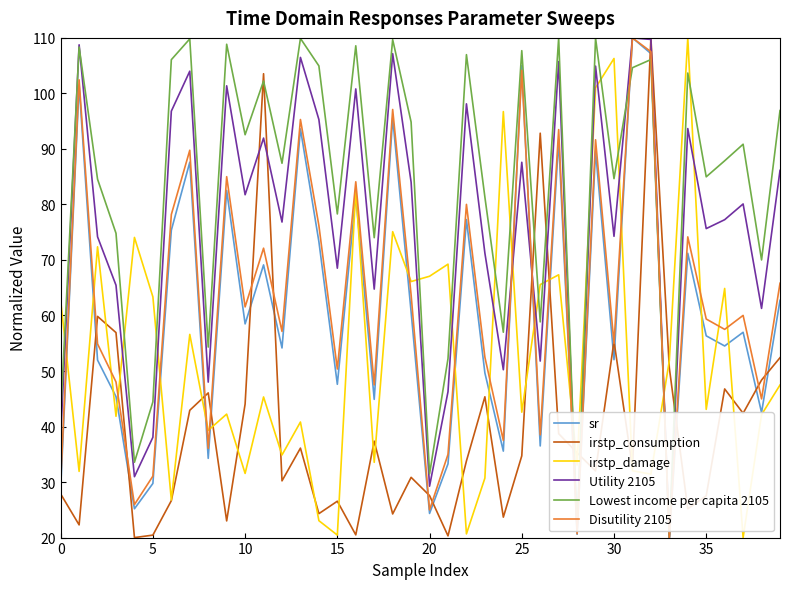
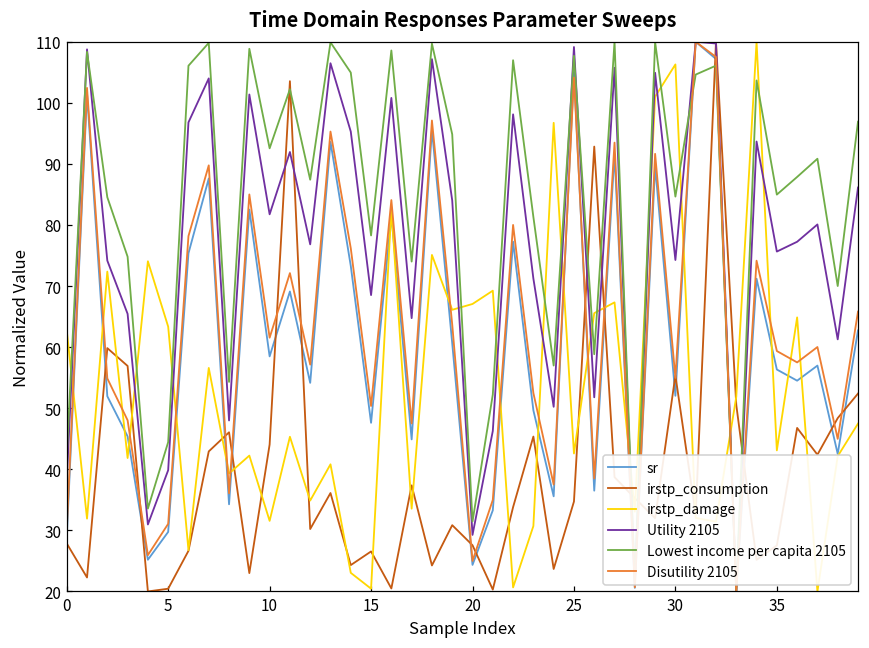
Utility 2105, 5: 38 -> 40
Utility 2105, 25: 88 -> 109
